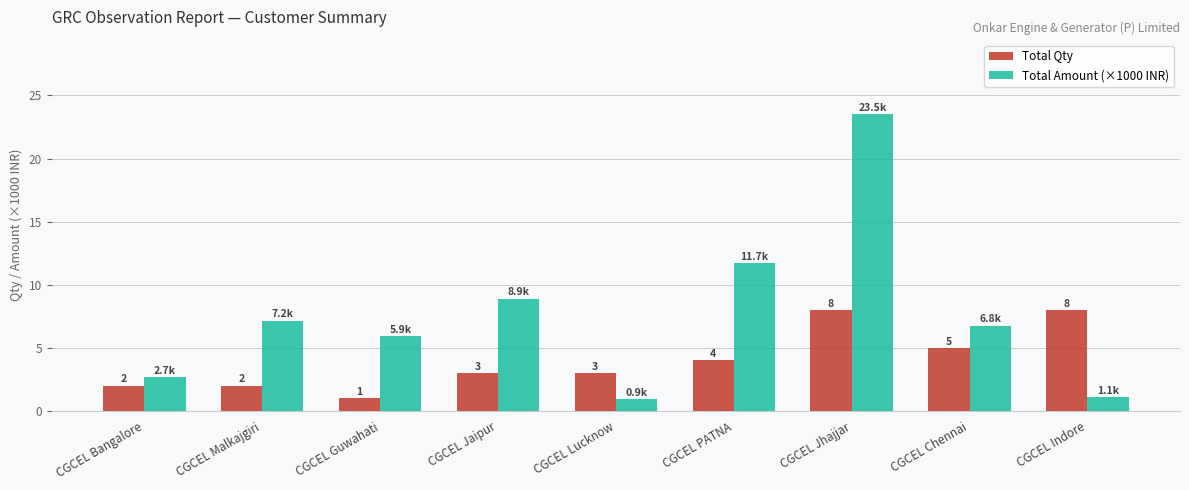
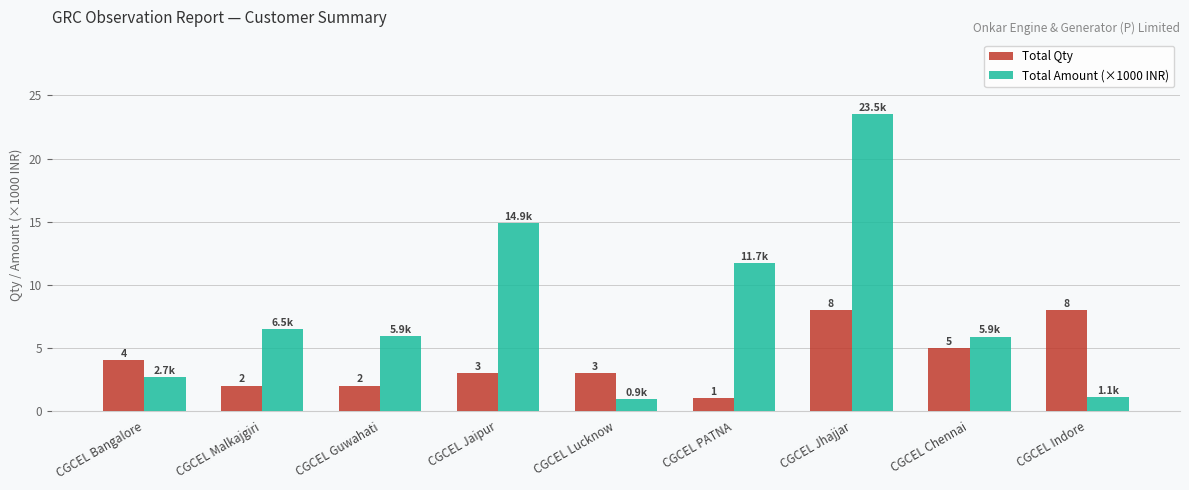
Total Qty, CGCEL Bangalore: 2 -> 4
Total Amount (×1000 INR), CGCEL Malkajgiri: 7.2k -> 6.5k
Total Qty, CGCEL Guwahati: 1 -> 2
Total Amount (×1000 INR), CGCEL Jaipur: 8.9k -> 14.9k
Total Qty, CGCEL PATNA: 4 -> 1
Total Amount (×1000 INR), CGCEL Chennai: 6.8k -> 5.9k
